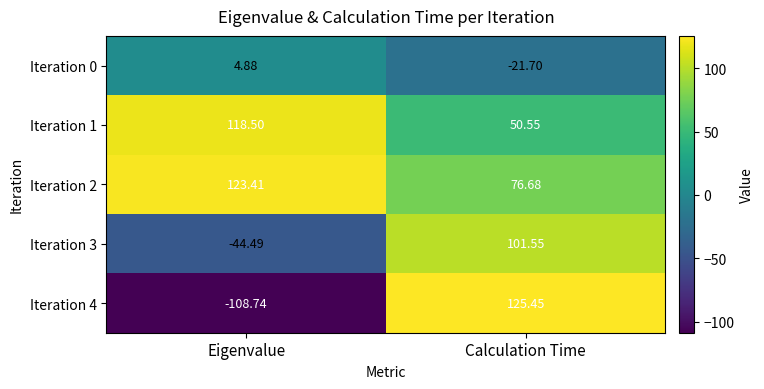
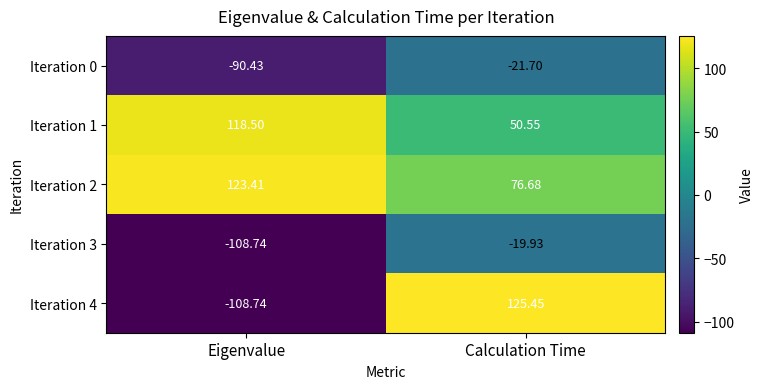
Iteration 0, Eigenvalue: 4.88 -> -90.43
Iteration 3, Eigenvalue: -44.49 -> -108.74
Iteration 3, Calculation Time: 101.55 -> -19.93
